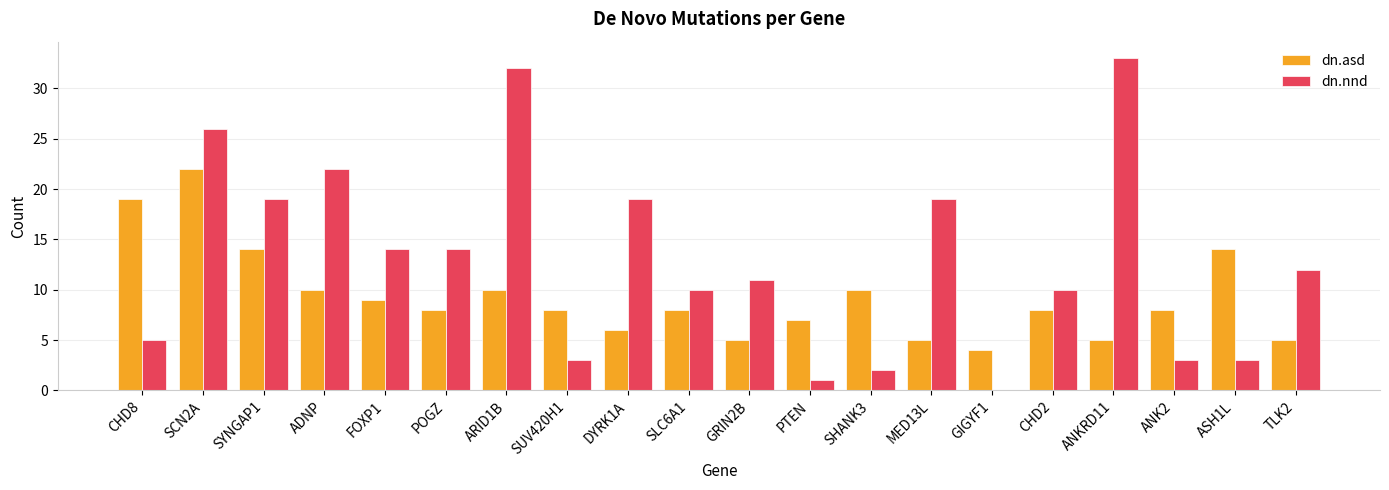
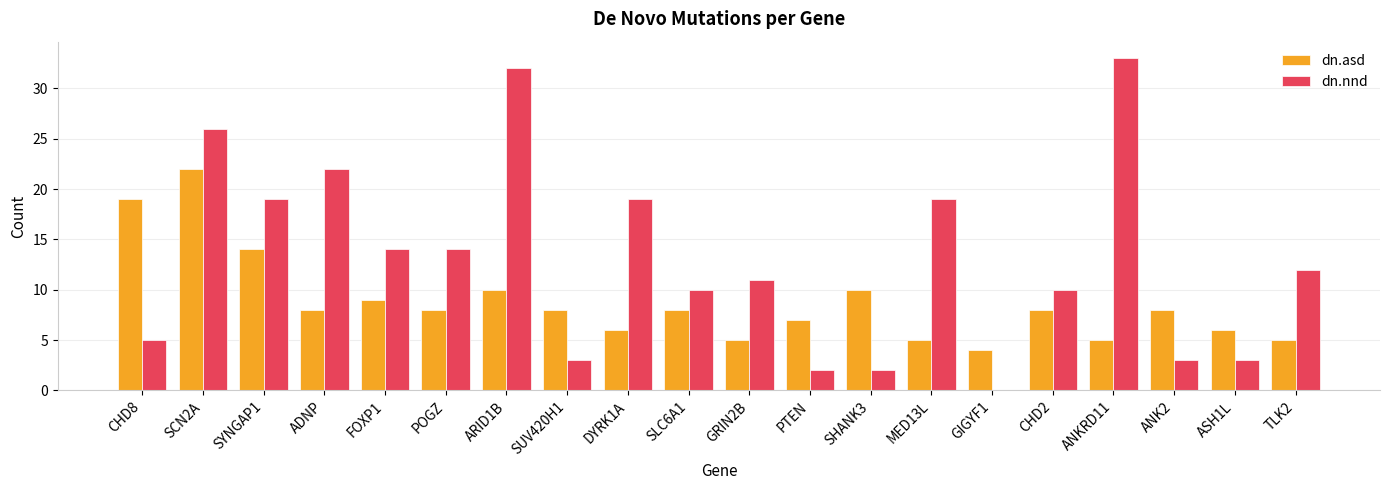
dn.asd, ADNP: 10 -> 8
dn.nnd, PTEN: 1 -> 2
dn.asd, ASH1L: 14 -> 6
